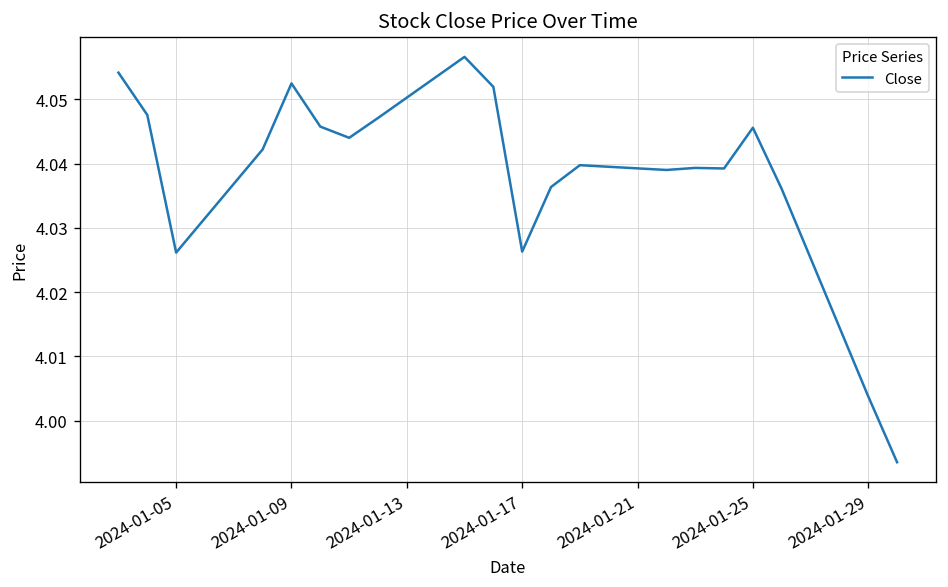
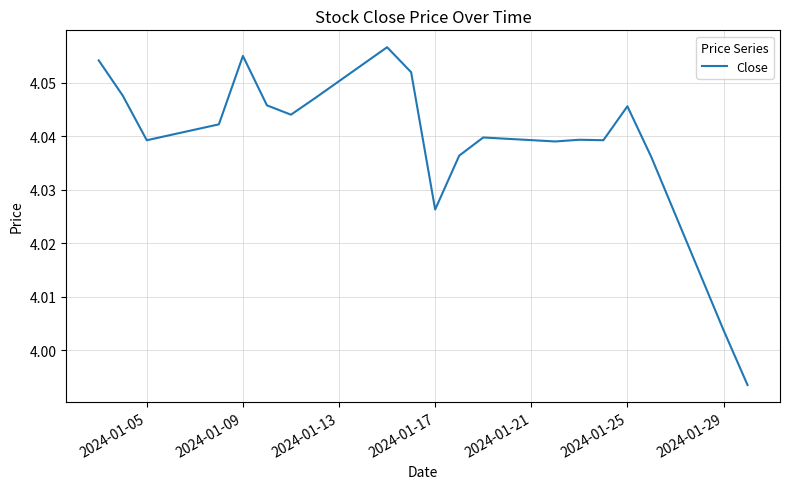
2024-01-05: 4.026 -> 4.039
2024-01-09: 4.052 -> 4.055
